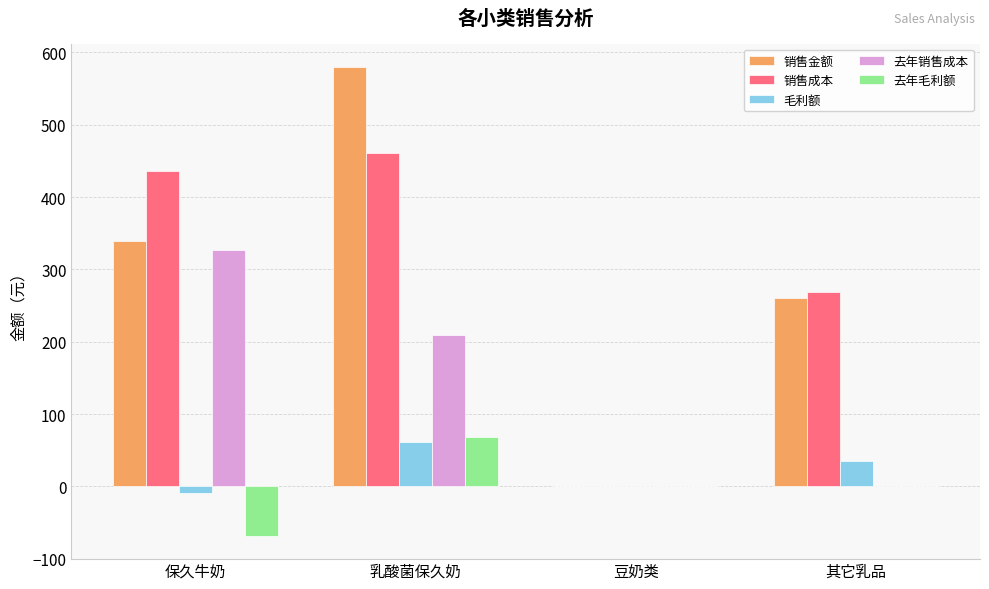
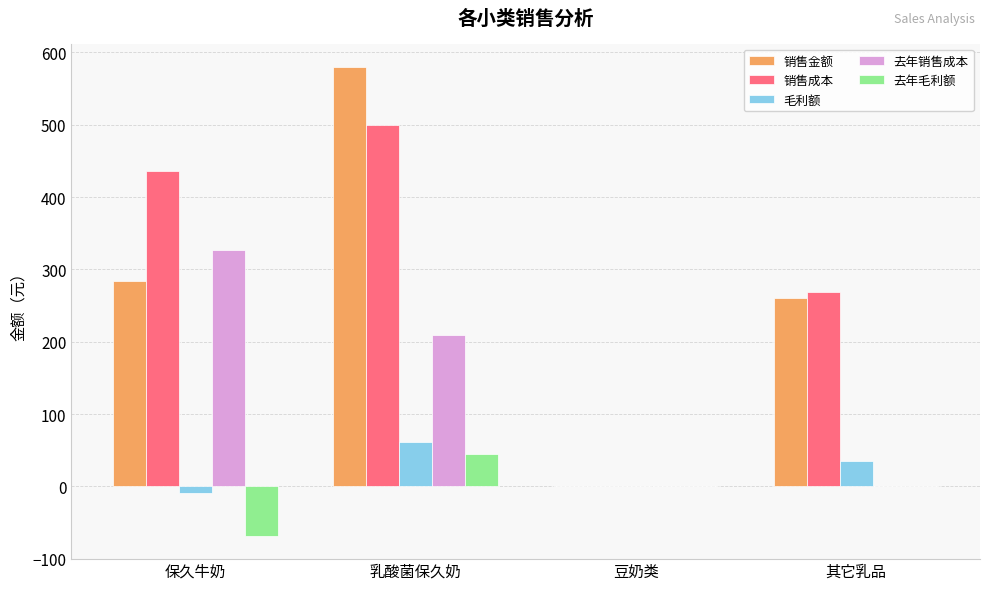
销售金额, 保久牛奶: 340 -> 280
销售成本, 乳酸菌保久奶: 460 -> 500
去年毛利额, 乳酸菌保久奶: 70 -> 40
